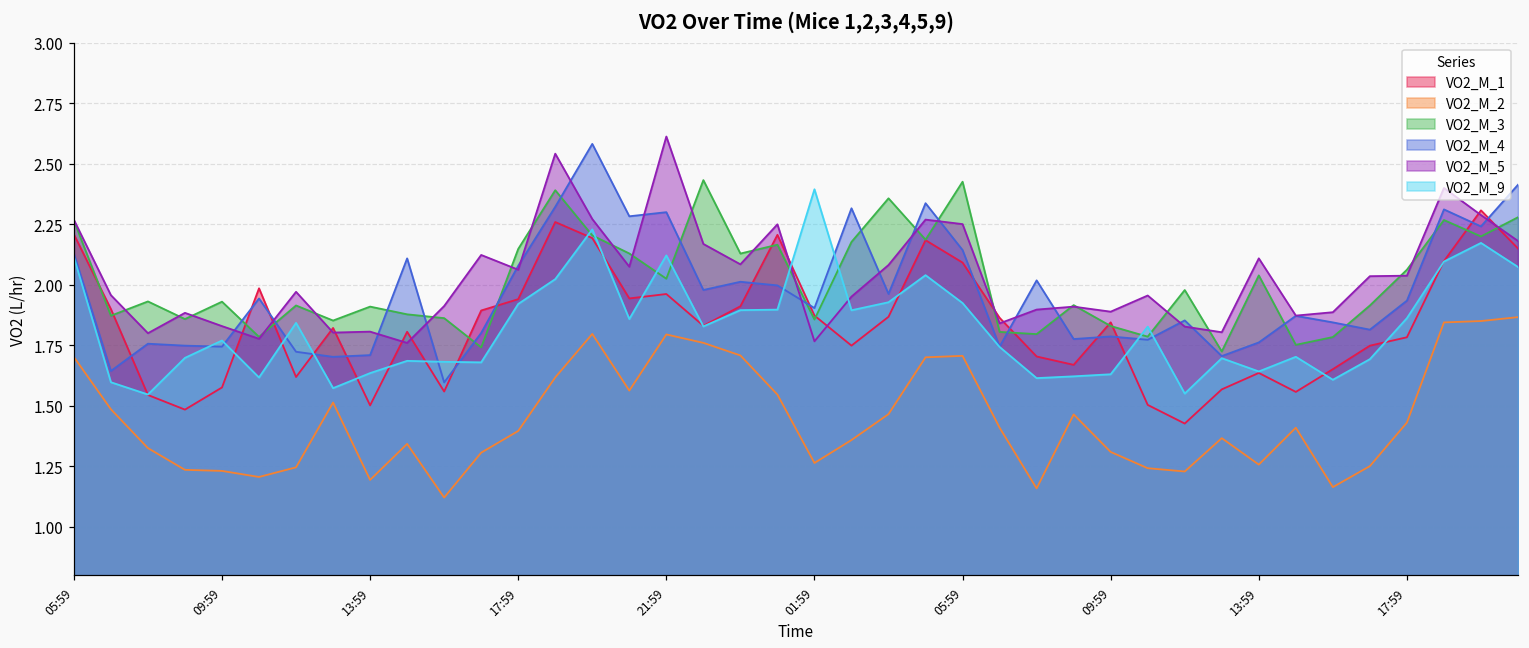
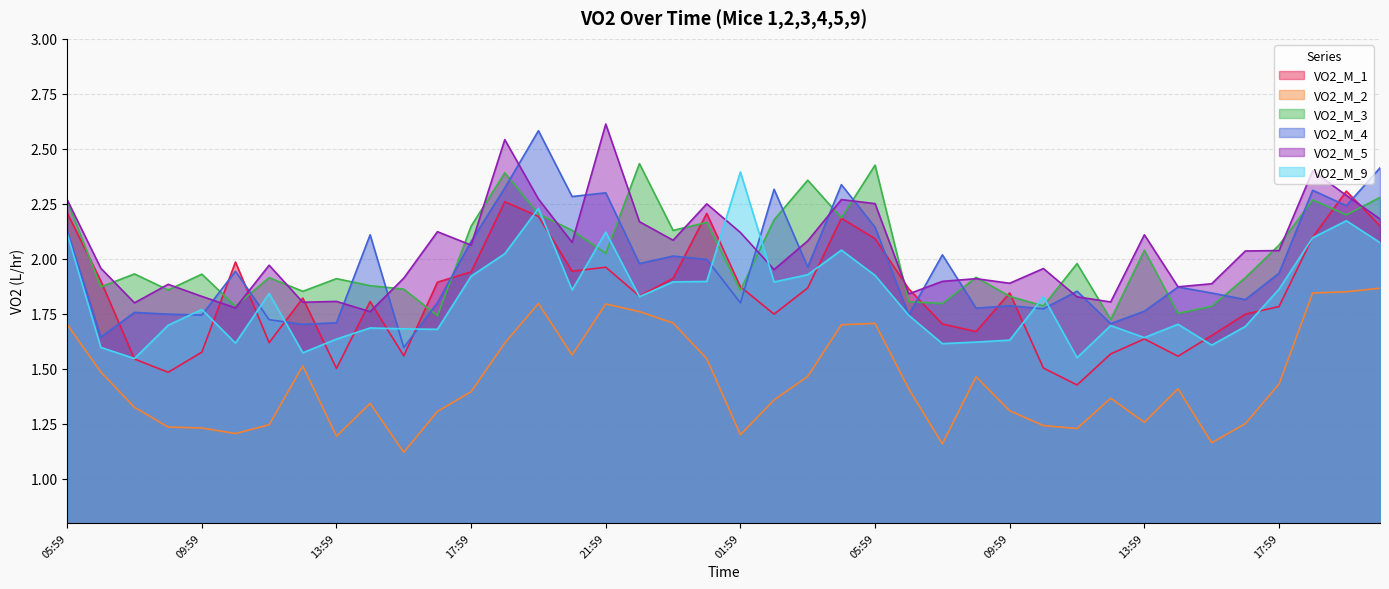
VO2_M_2, 01:59: 1.26 -> 1.20
VO2_M_4, 01:59: 1.90 -> 1.80
VO2_M_5, 01:59: 1.77 -> 2.12
